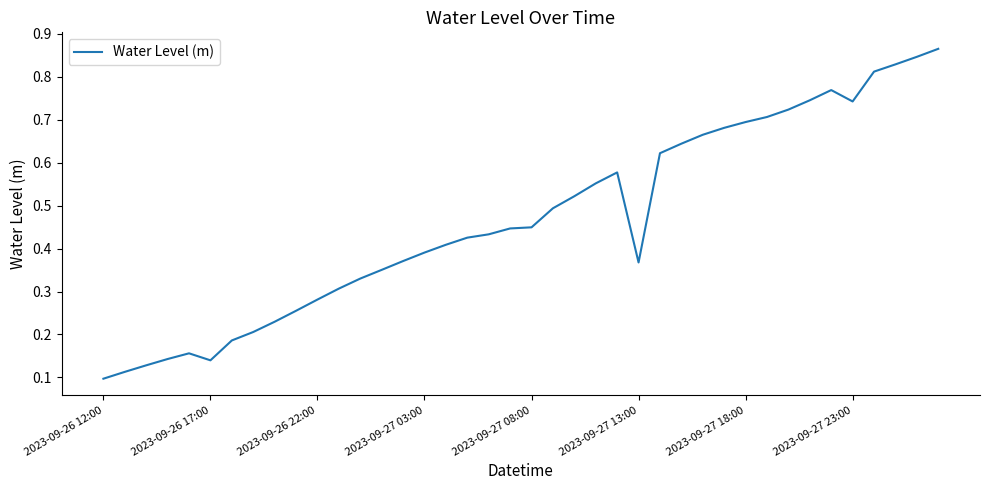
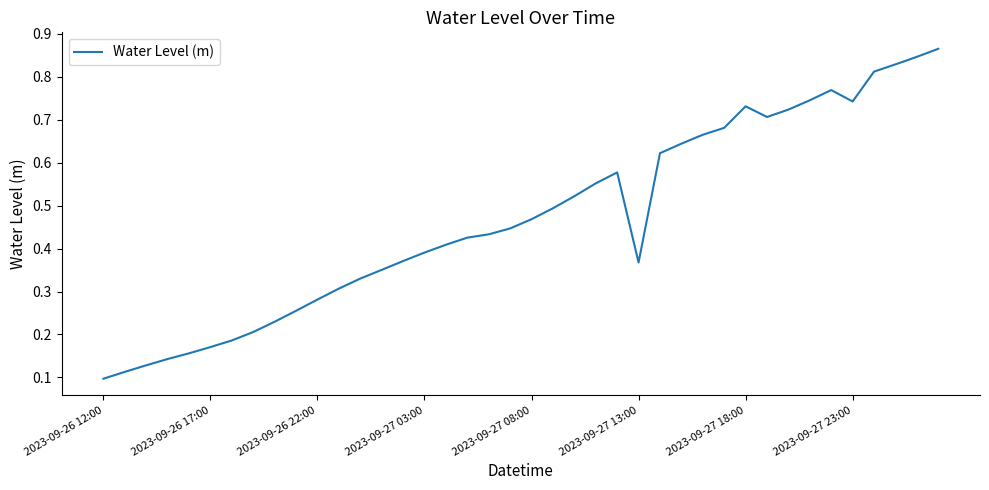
2023-09-26 17:00: 0.14 -> 0.17
2023-09-27 08:00: 0.45 -> 0.47
2023-09-27 18:00: 0.69 -> 0.73
